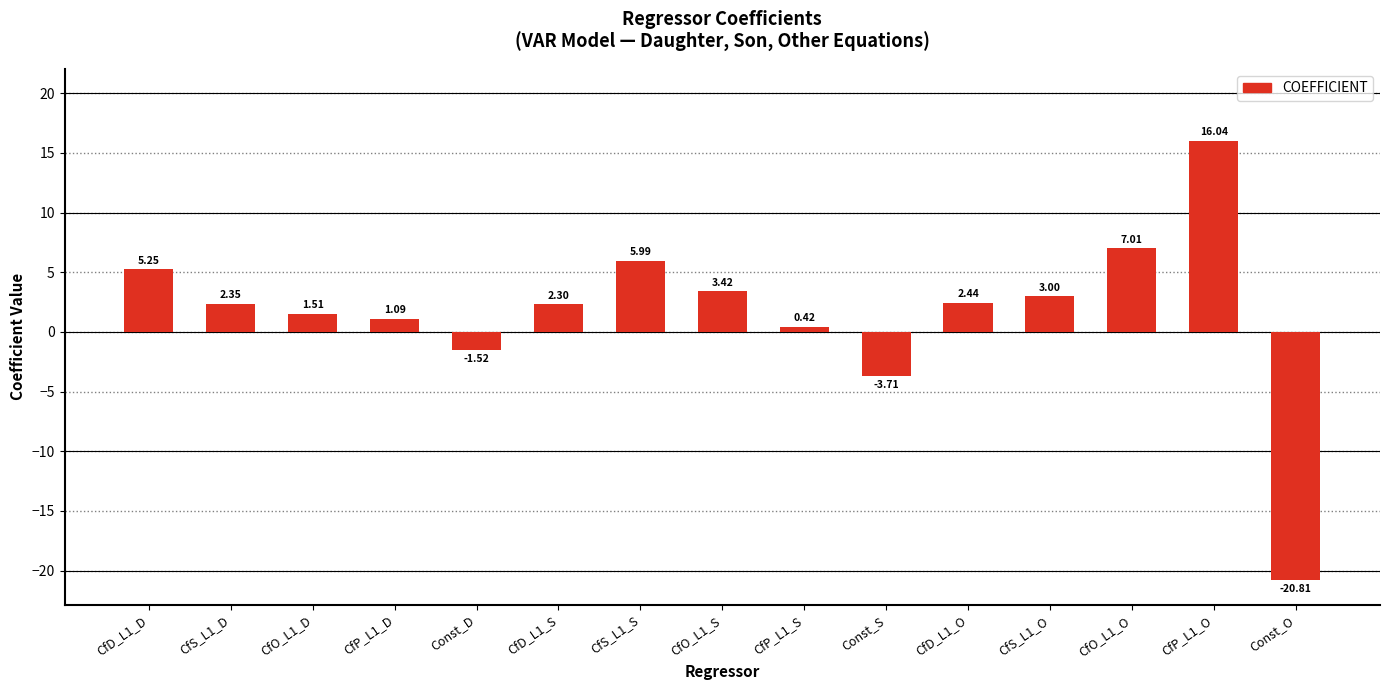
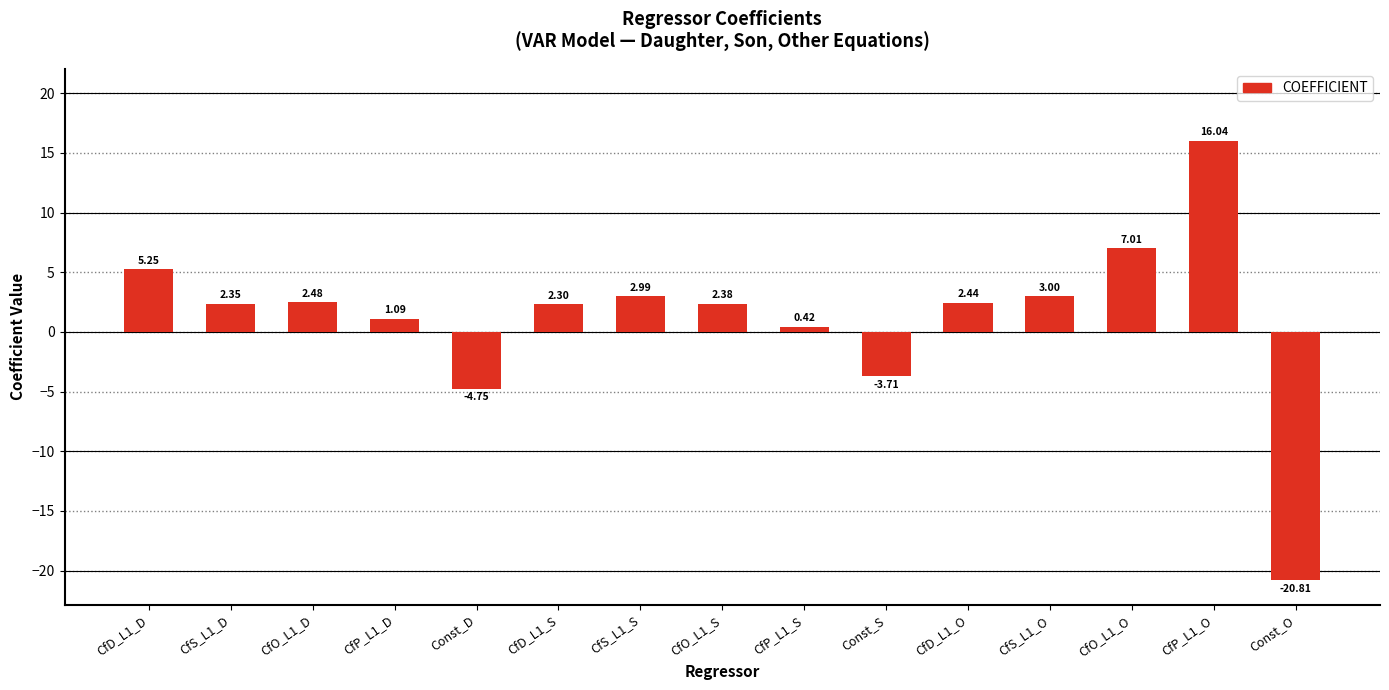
CfO_L1_D: 1.51 -> 2.48
Const_D: -1.52 -> -4.75
CfS_L1_S: 5.99 -> 2.99
CfO_L1_S: 3.42 -> 2.38
